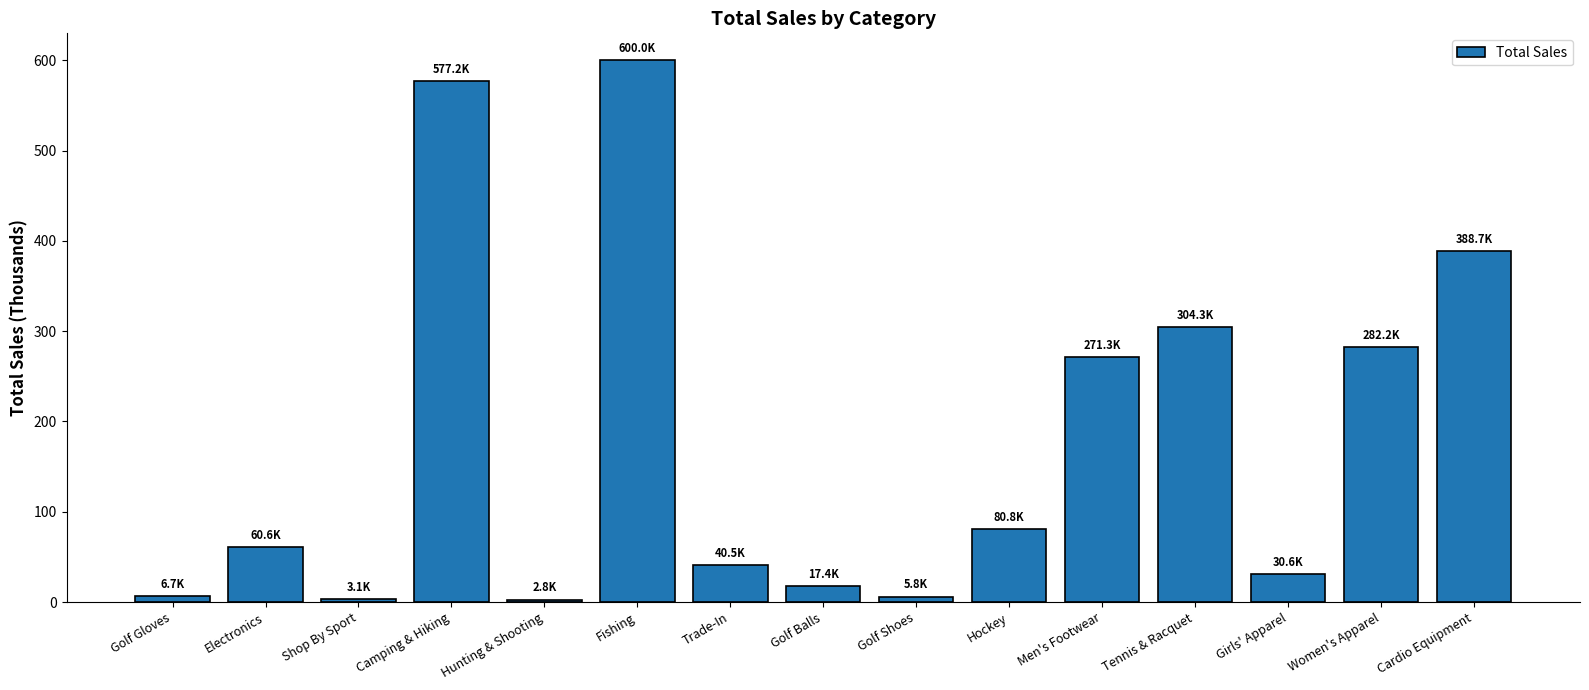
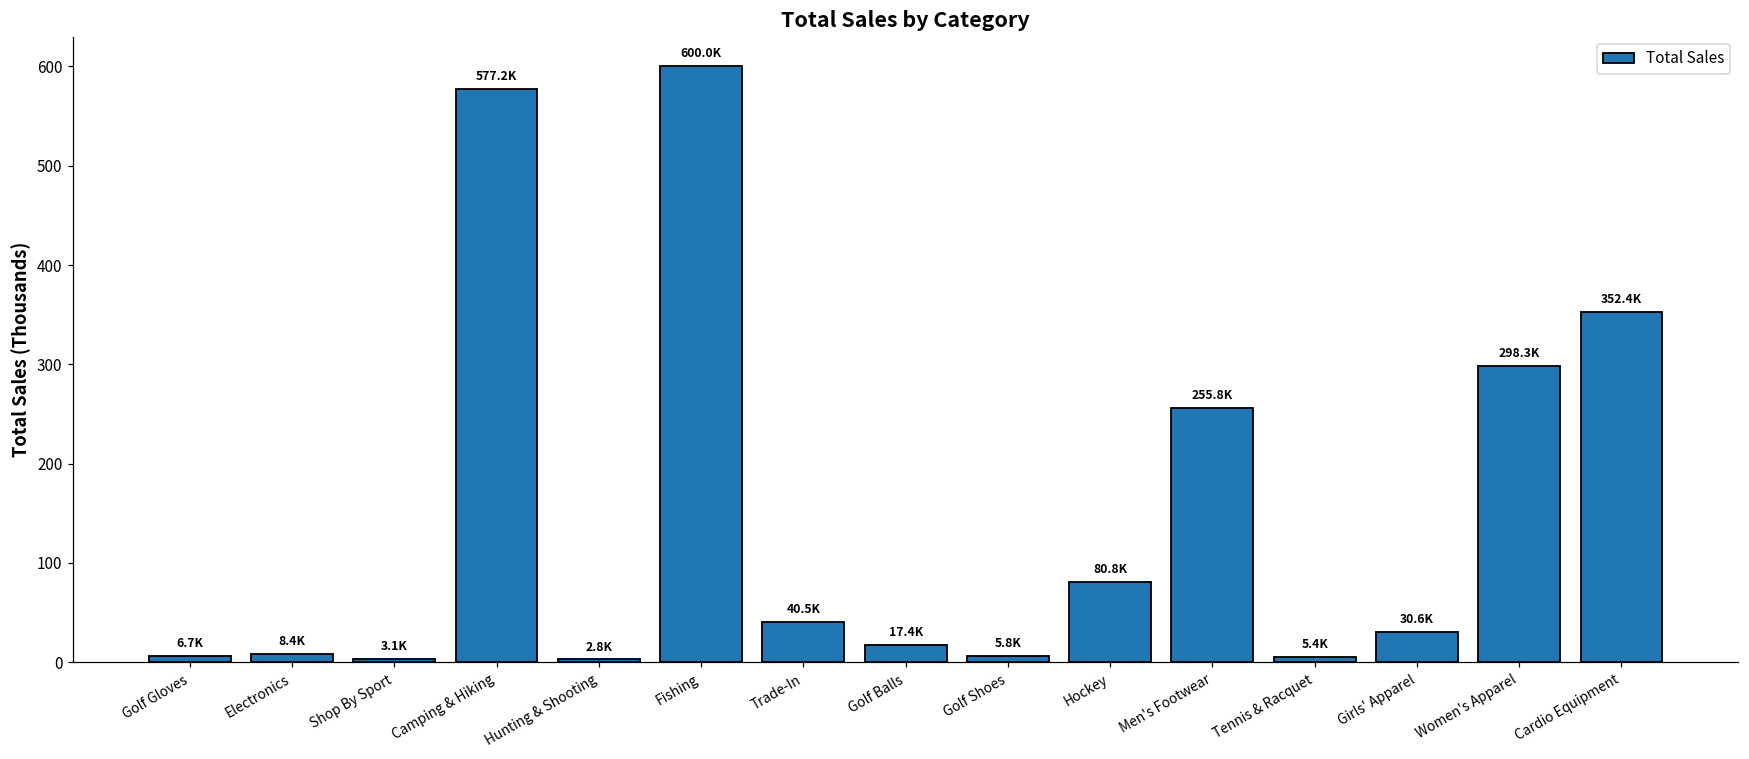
Electronics: 60.6K -> 8.4K
Men's Footwear: 271.3K -> 255.8K
Tennis & Racquet: 304.3K -> 5.4K
Women's Apparel: 282.2K -> 298.3K
Cardio Equipment: 388.7K -> 352.4K
